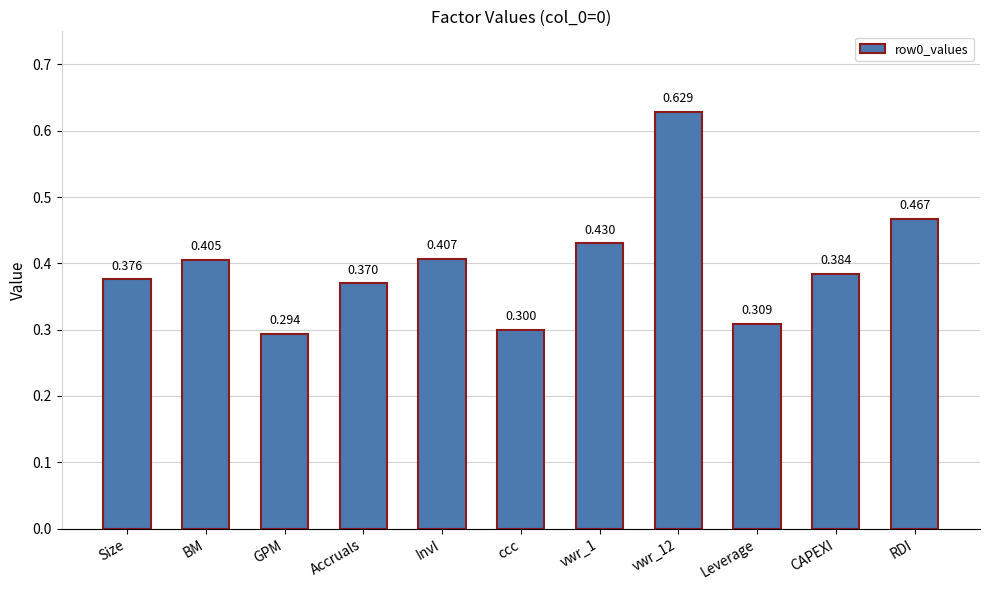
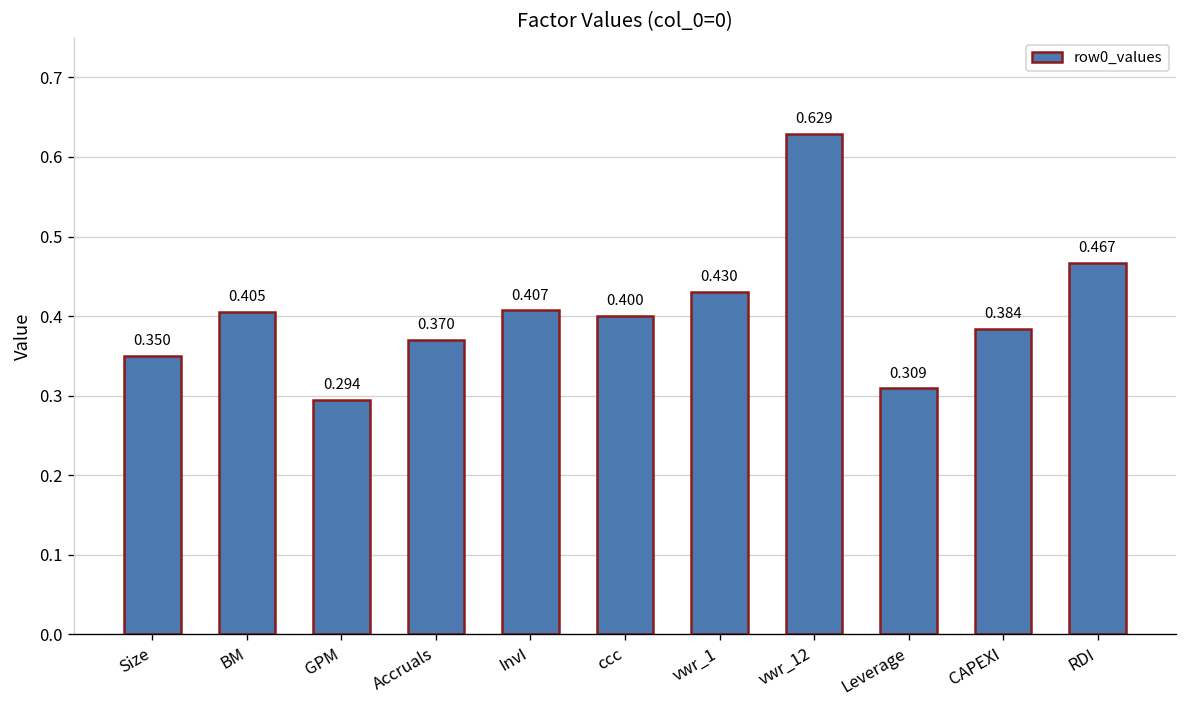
Size: 0.376 -> 0.350
ccc: 0.300 -> 0.400
